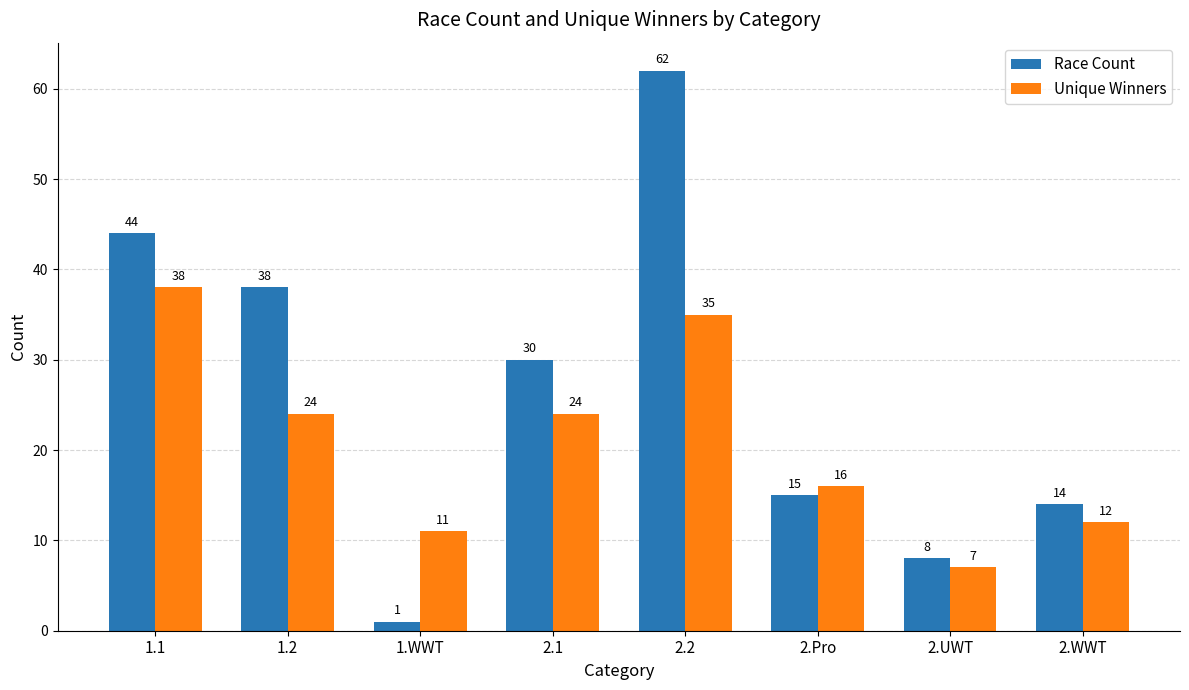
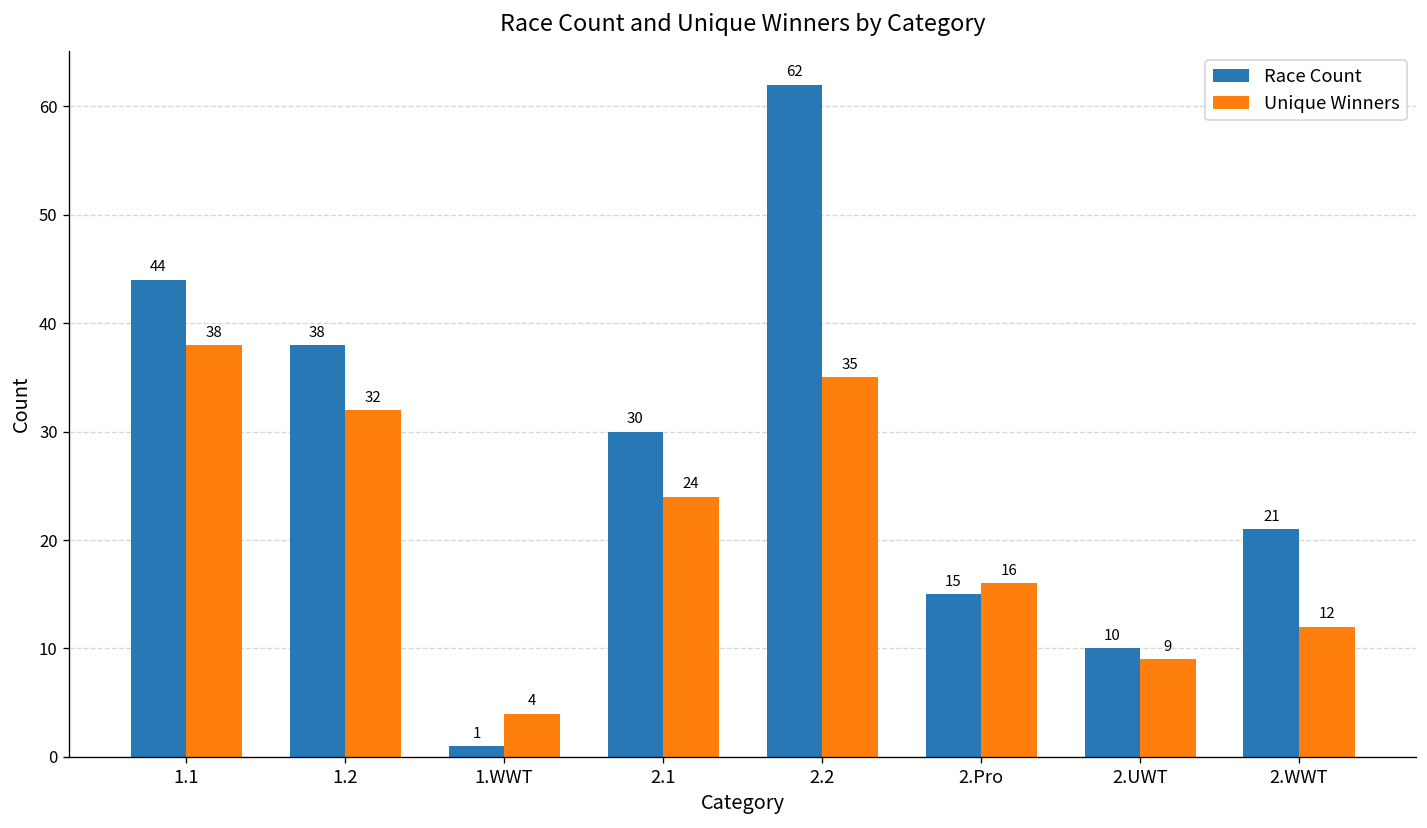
Unique Winners, 1.2: 24 -> 32
Unique Winners, 1.WWT: 11 -> 4
Race Count, 2.UWT: 8 -> 10
Unique Winners, 2.UWT: 7 -> 9
Race Count, 2.WWT: 14 -> 21
